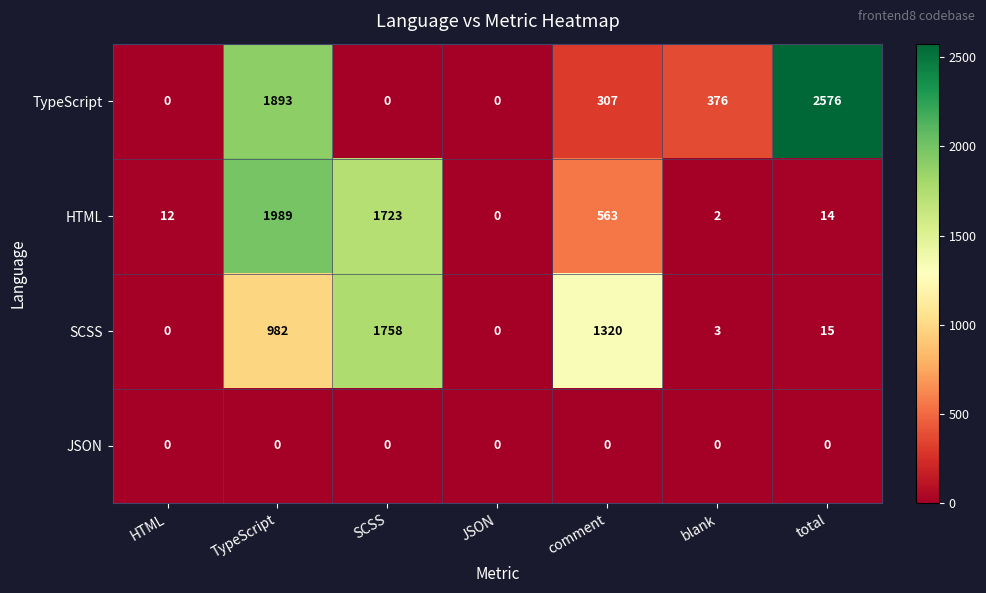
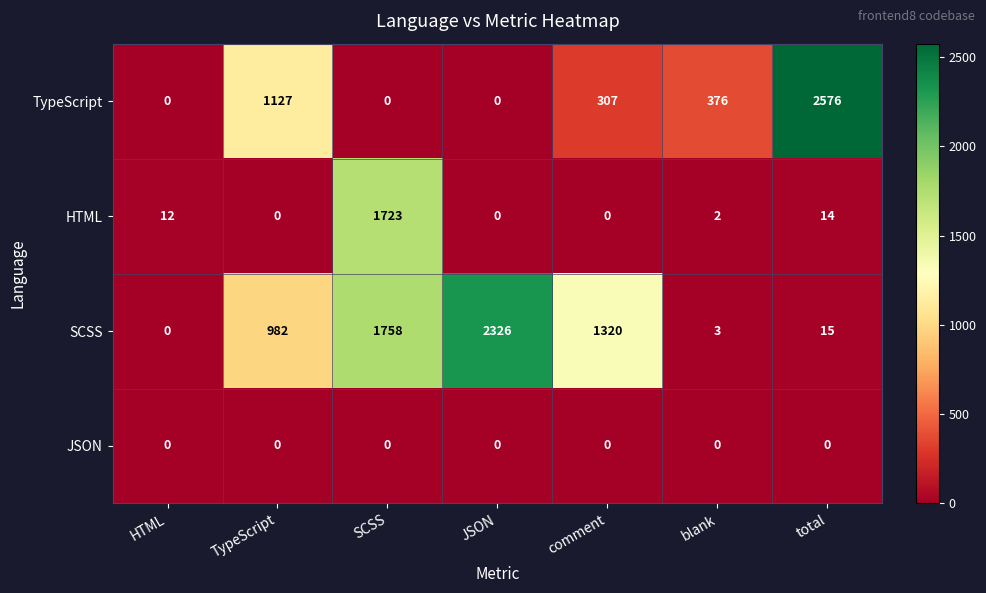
TypeScript, TypeScript: 1893 -> 1127
HTML, TypeScript: 1989 -> 0
HTML, comment: 563 -> 0
SCSS, JSON: 0 -> 2326
